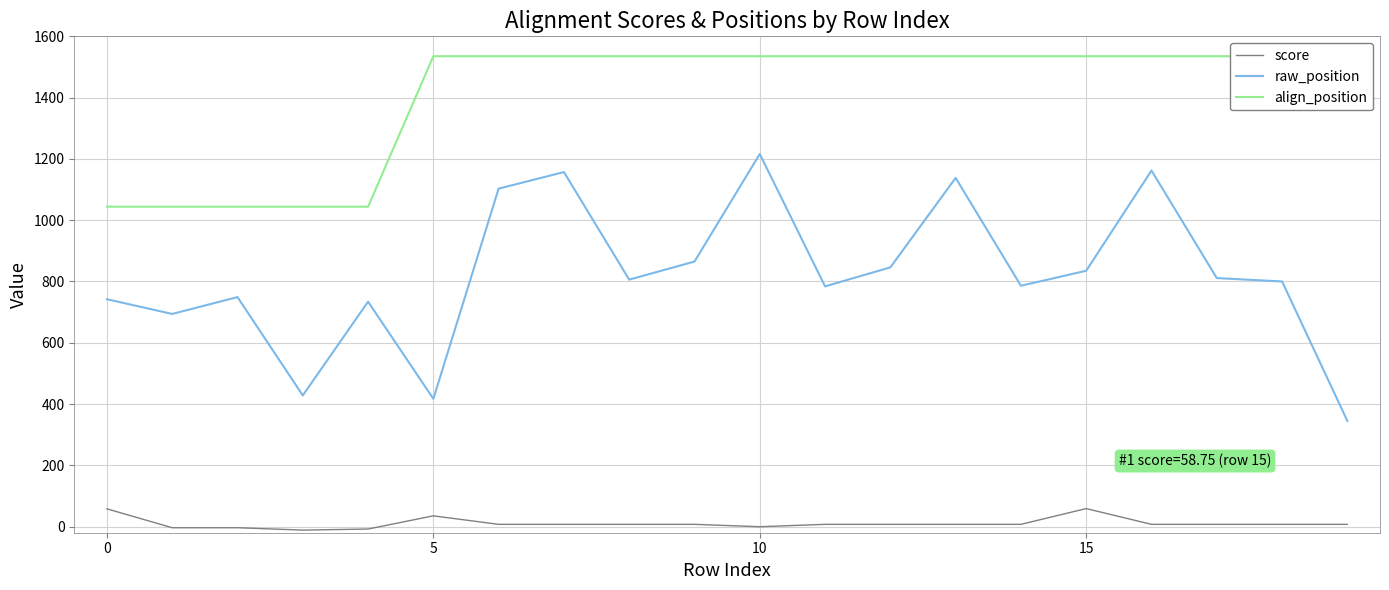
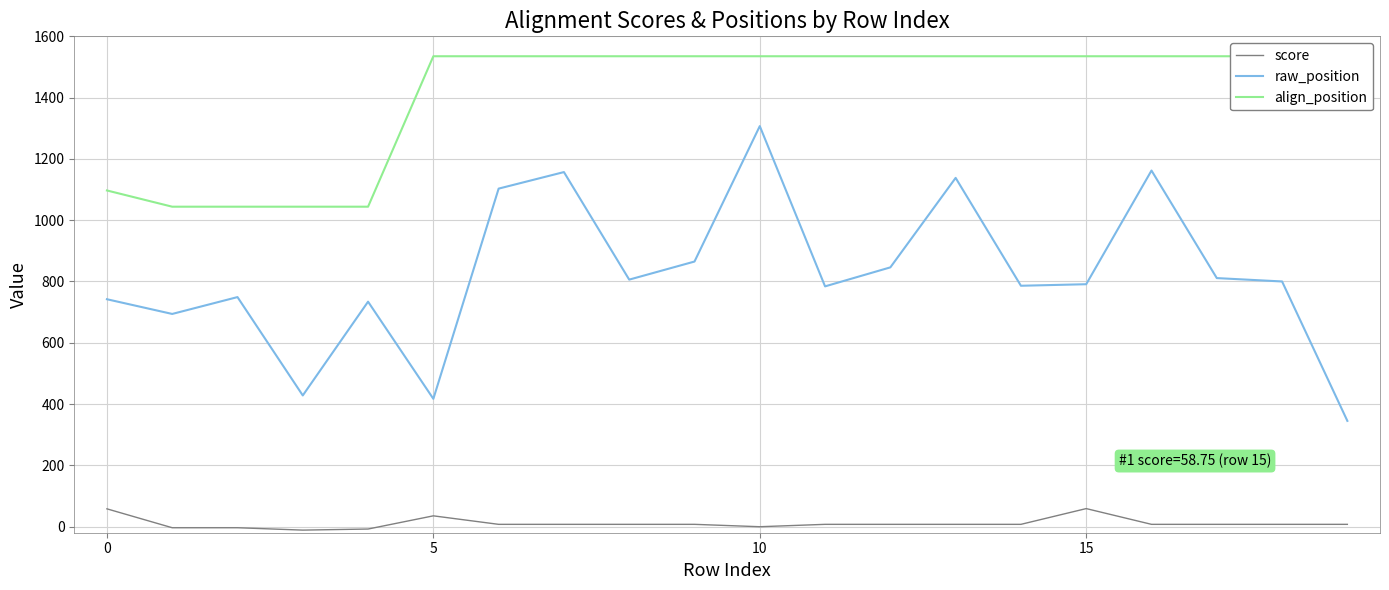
align_position, 0: 1040 -> 1100
raw_position, 10: 1220 -> 1310
raw_position, 15: 840 -> 790
